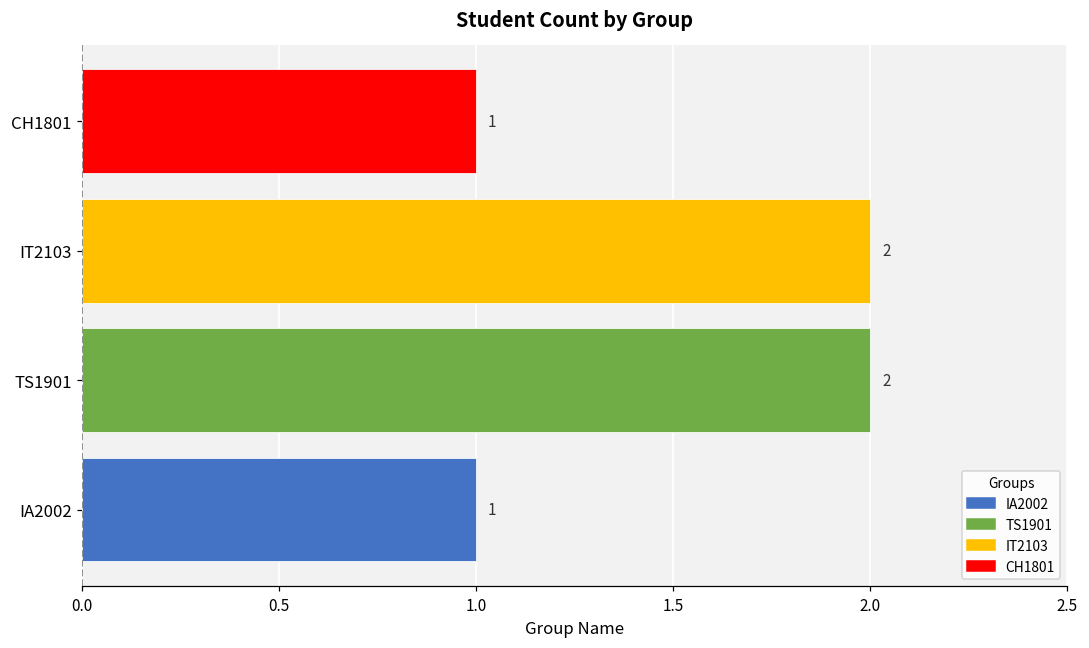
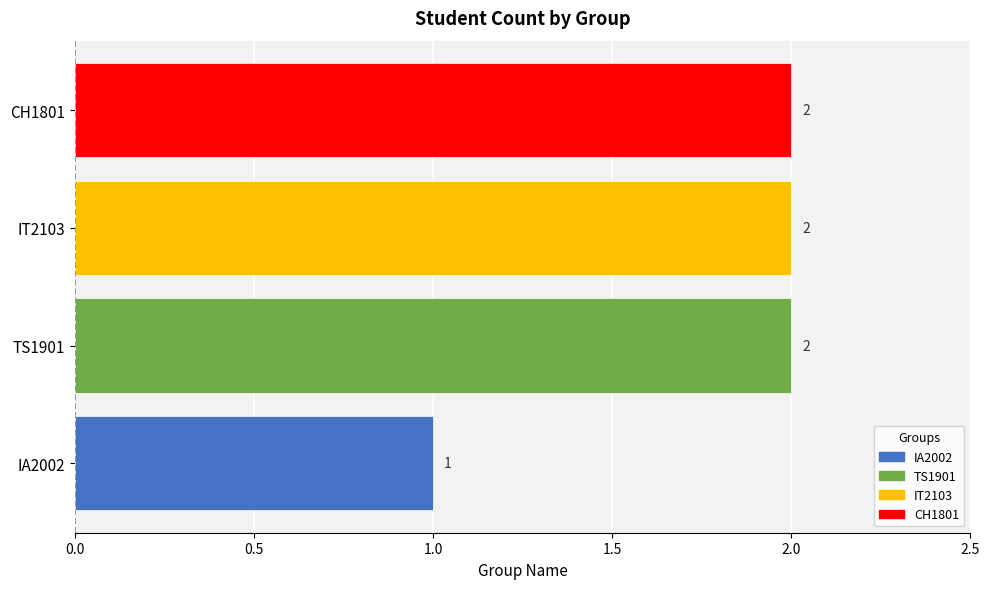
CH1801: 1 -> 2
